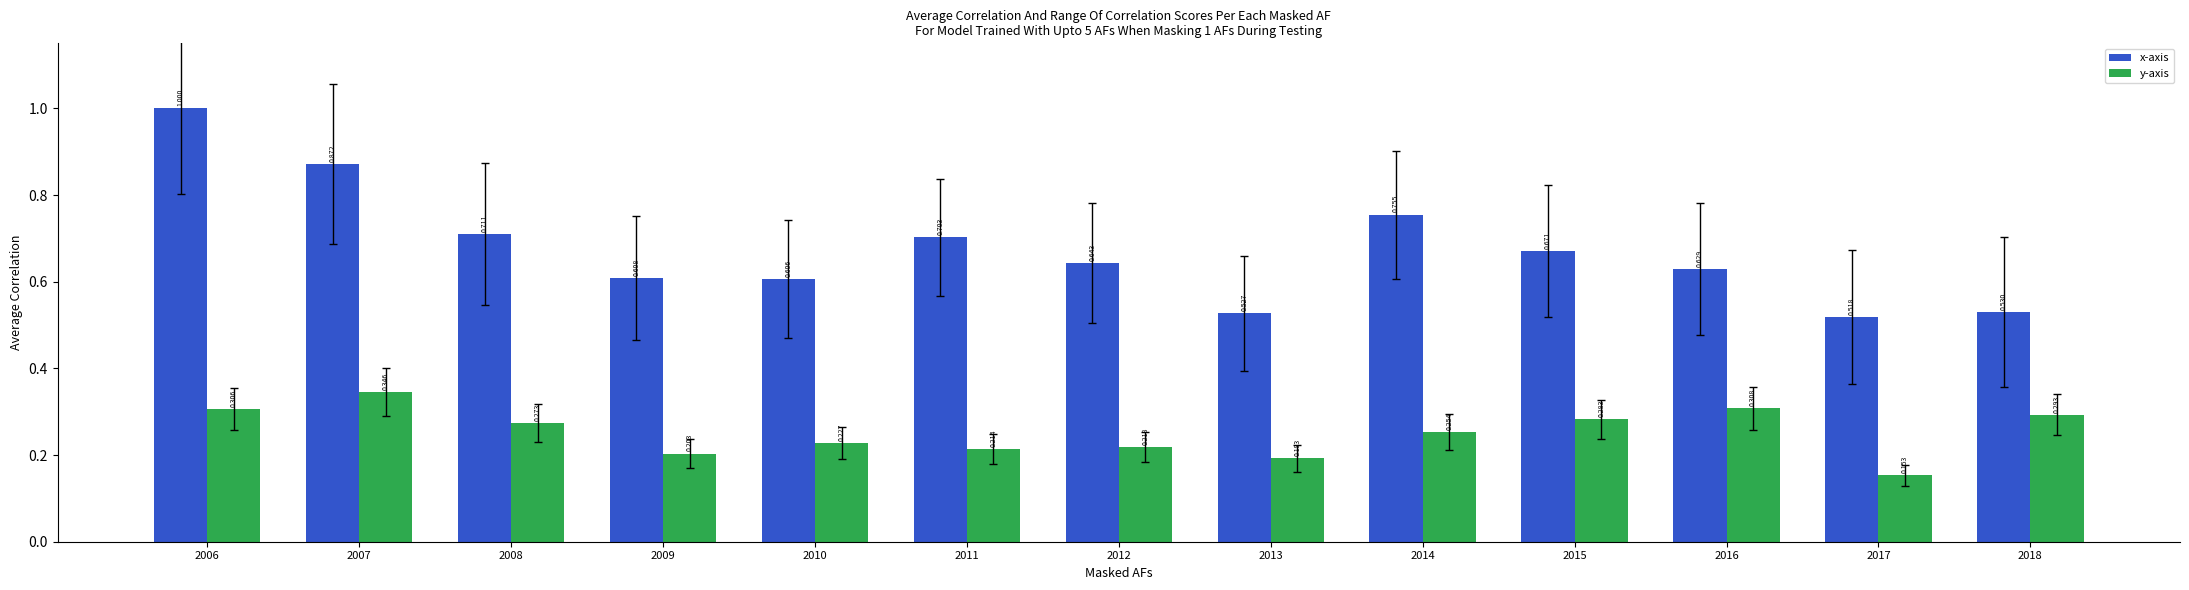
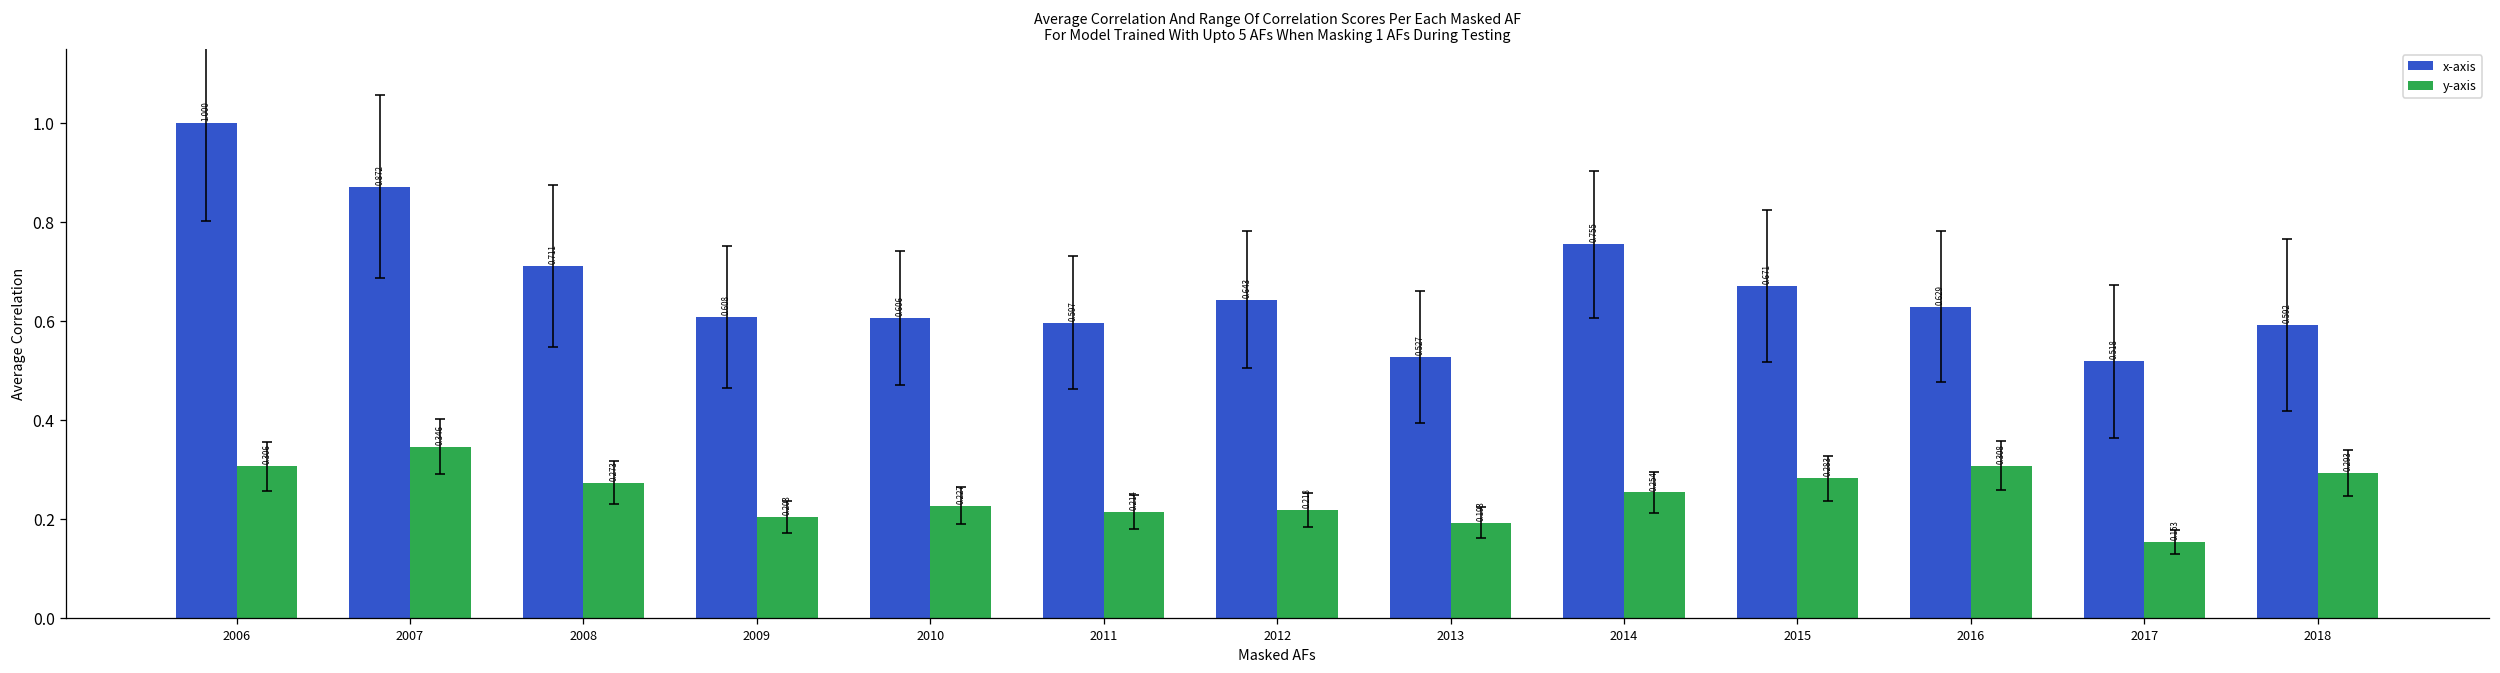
x-axis, 2011: 0.703 -> 0.597
x-axis, 2018: 0.530 -> 0.592
